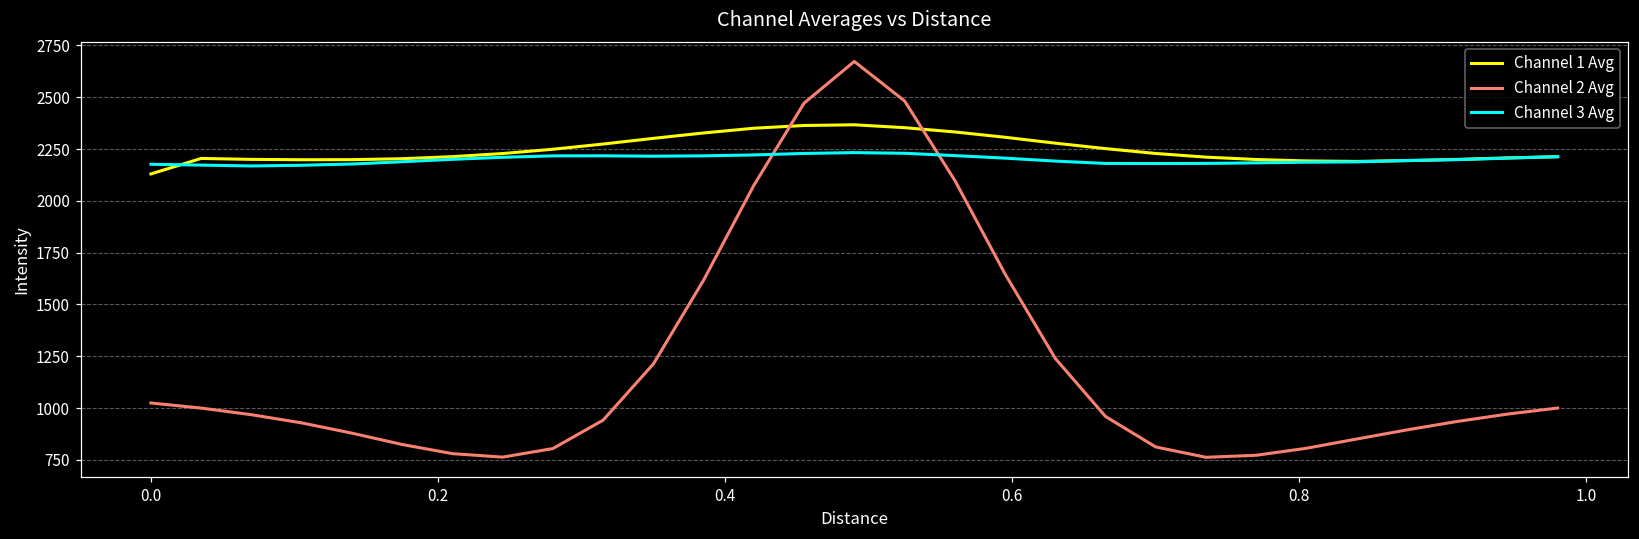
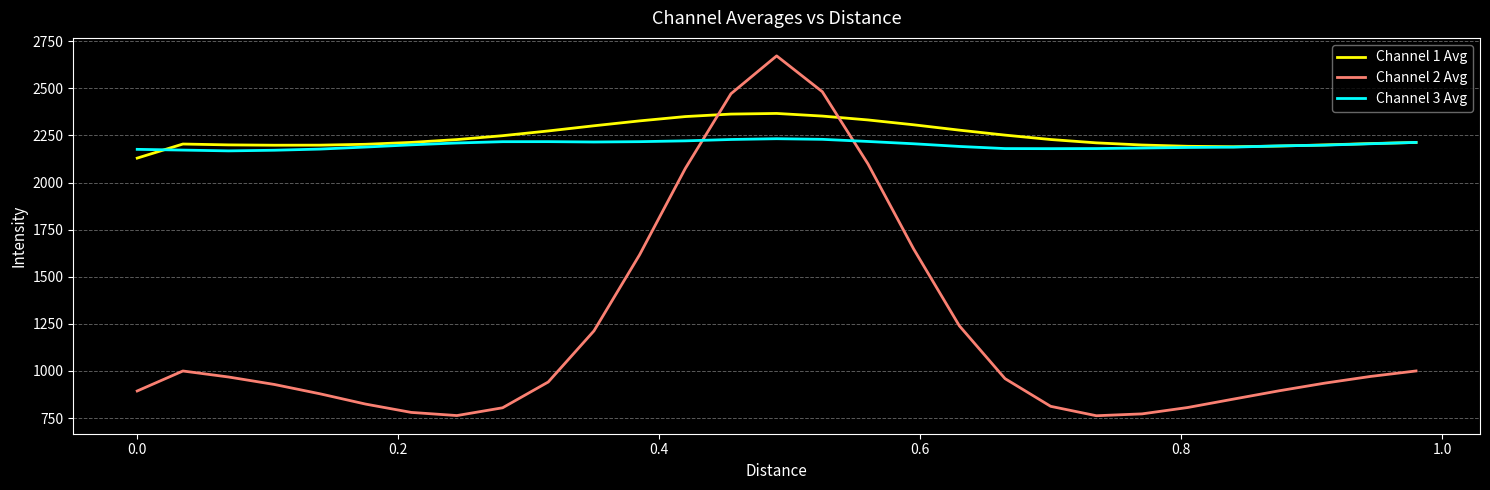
Channel 2 Avg, 0.0: 1020 -> 890
